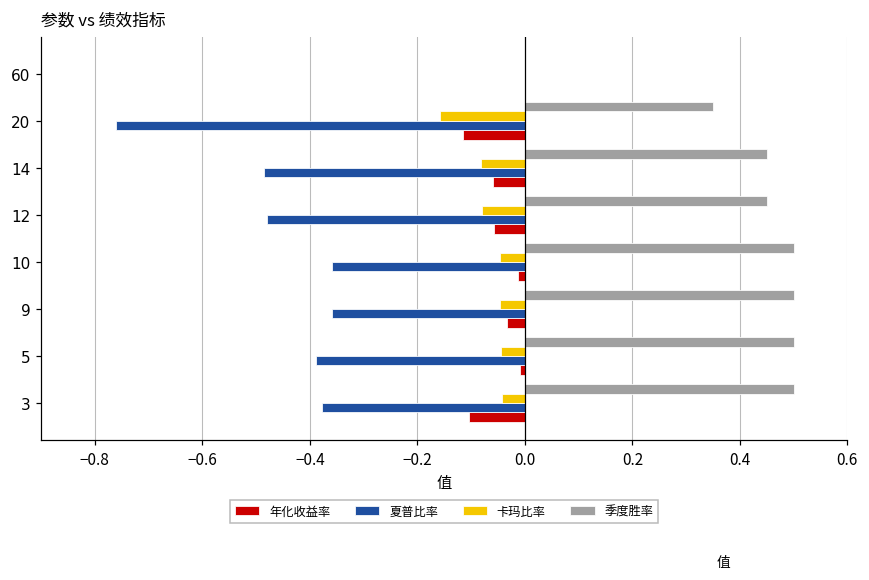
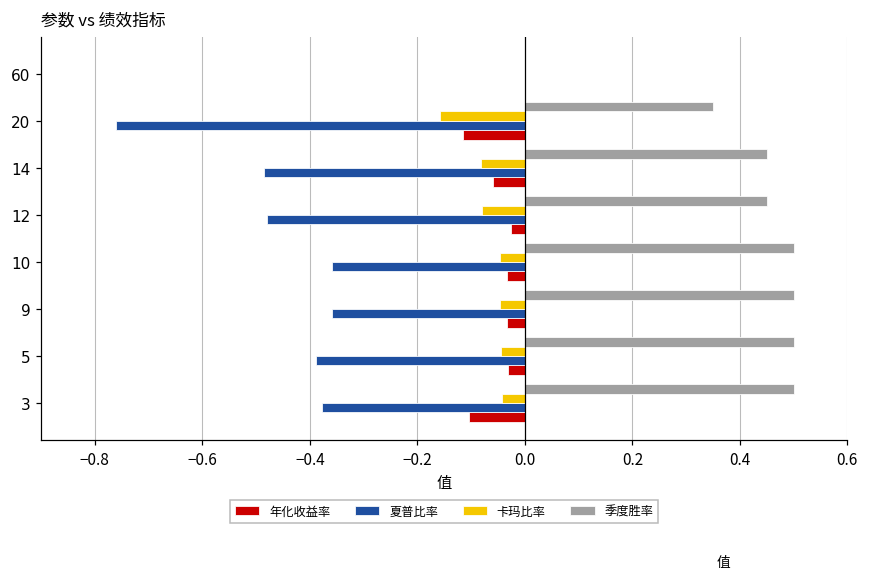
年化收益率, 12: -0.06 -> -0.03
年化收益率, 10: -0.01 -> -0.03
年化收益率, 5: -0.01 -> -0.03
